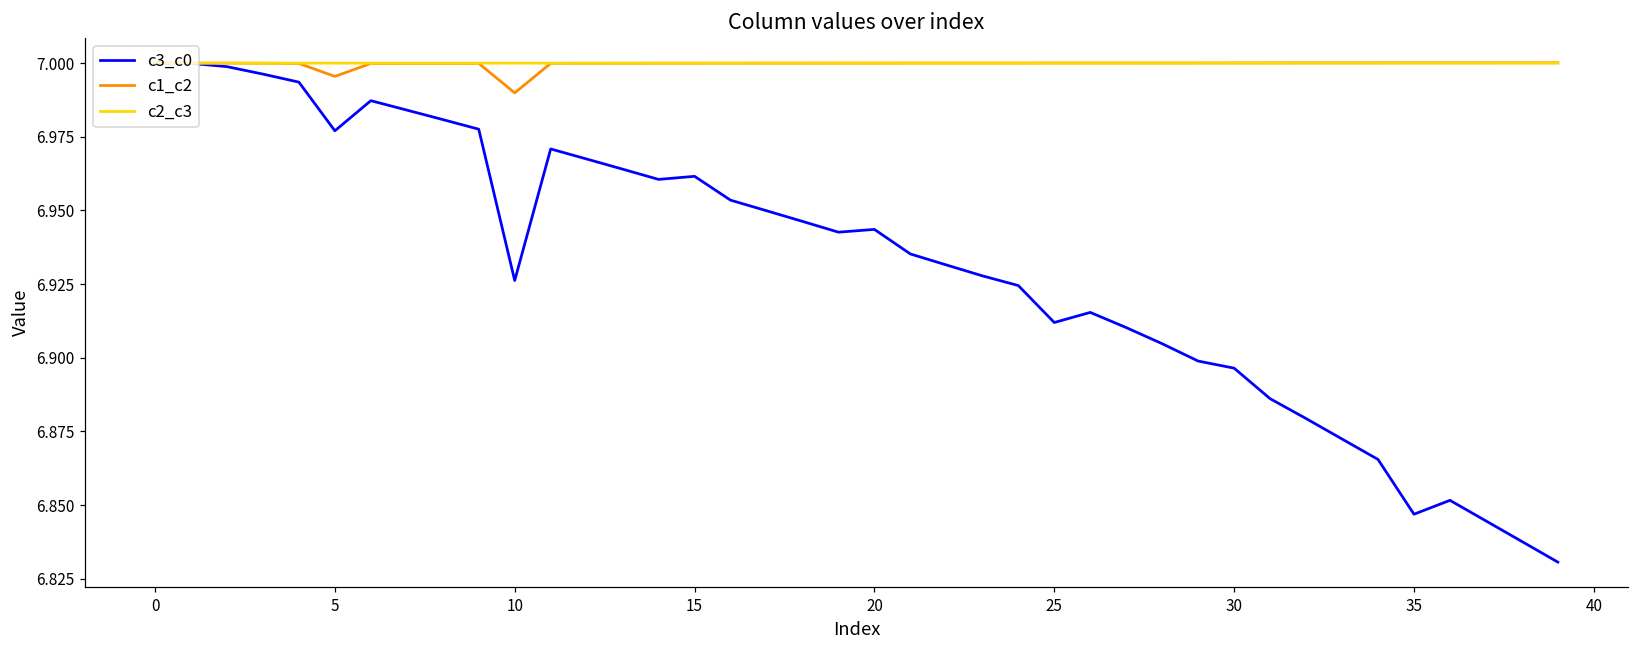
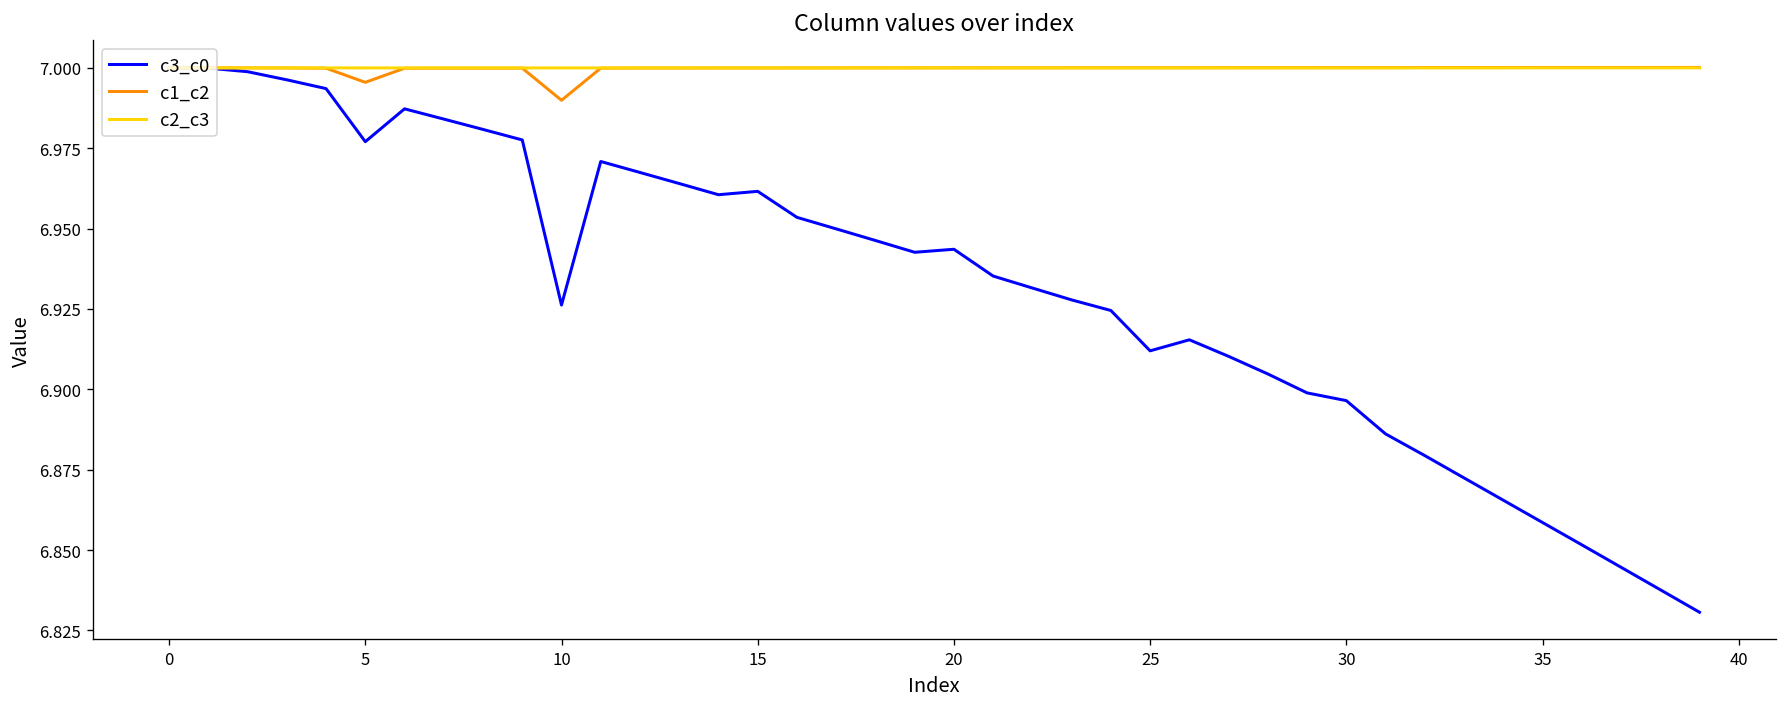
c3_c0, 35: 6.847 -> 6.859
